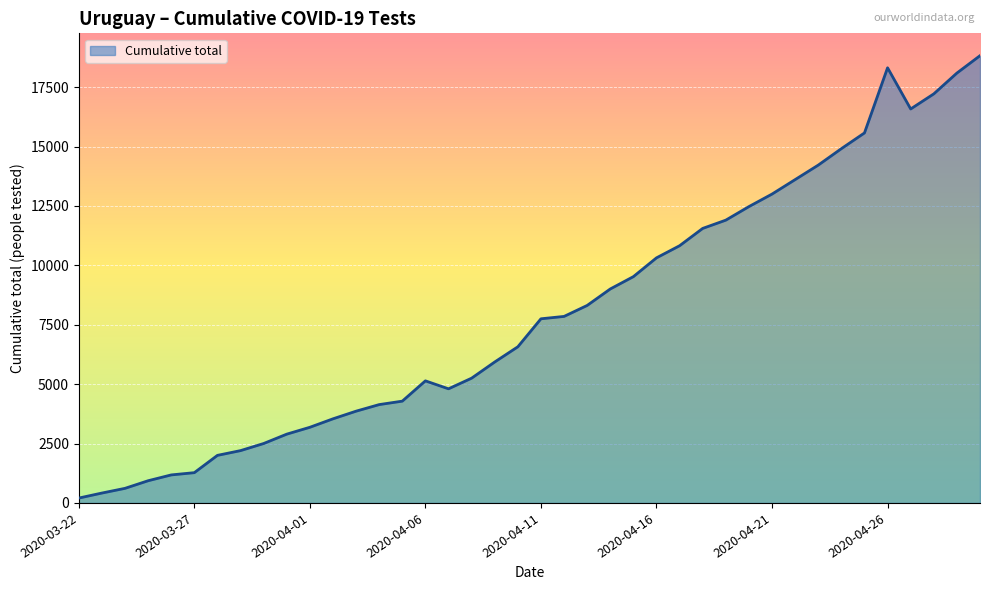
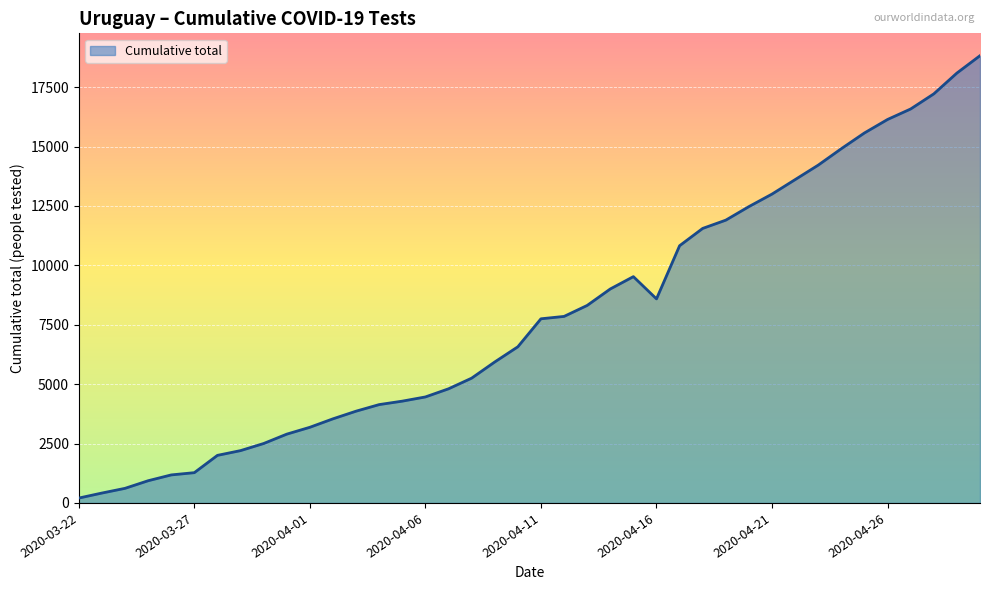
2020-04-06: 5100 -> 4500
2020-04-16: 10300 -> 8600
2020-04-26: 18300 -> 16100
